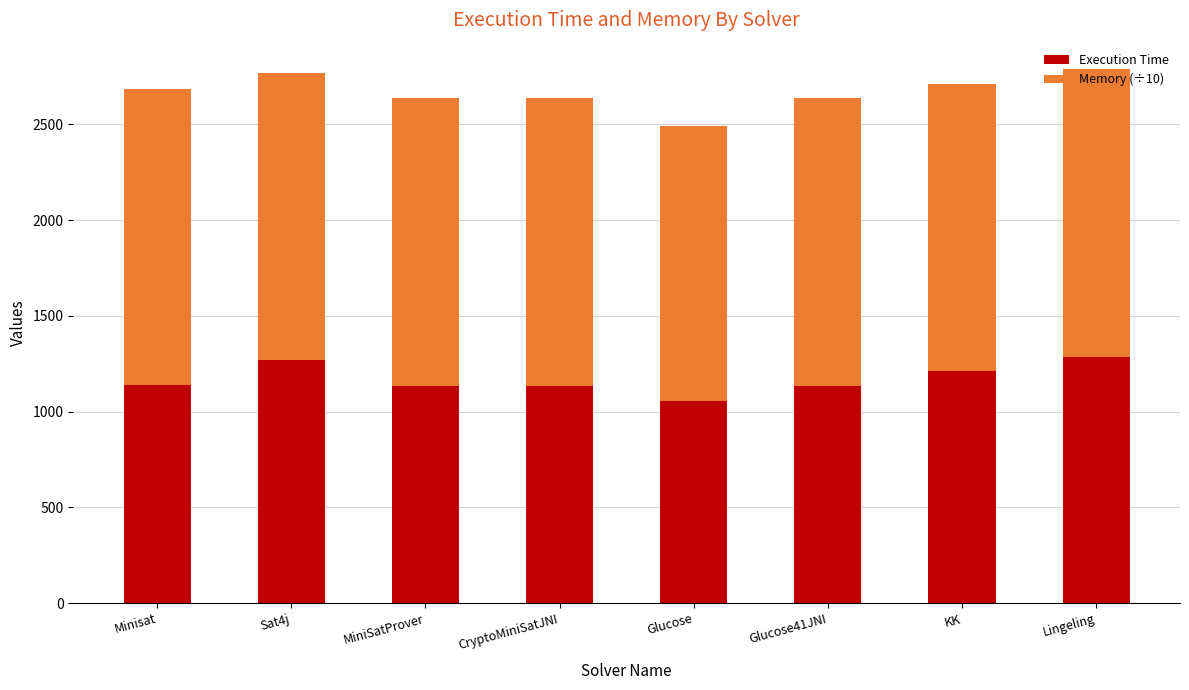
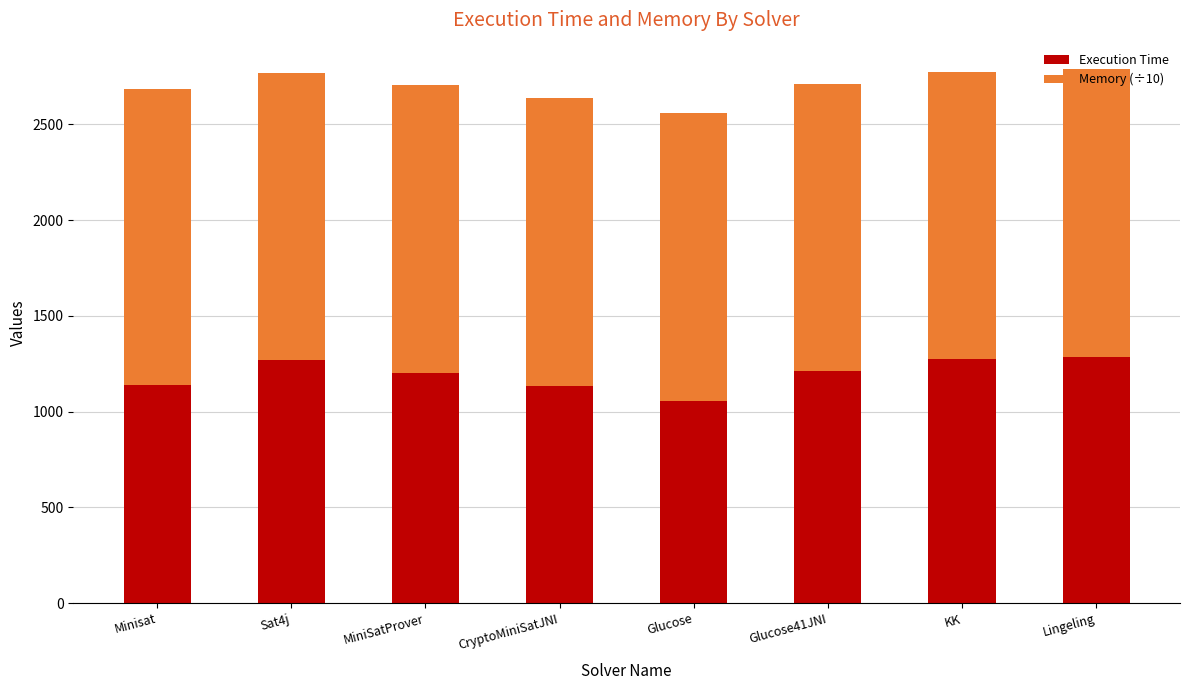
Execution Time, MiniSatProver: 1130 -> 1200
Memory (÷10), Glucose: 1430 -> 1500
Execution Time, Glucose41JNI: 1130 -> 1210
Execution Time, KK: 1210 -> 1270
